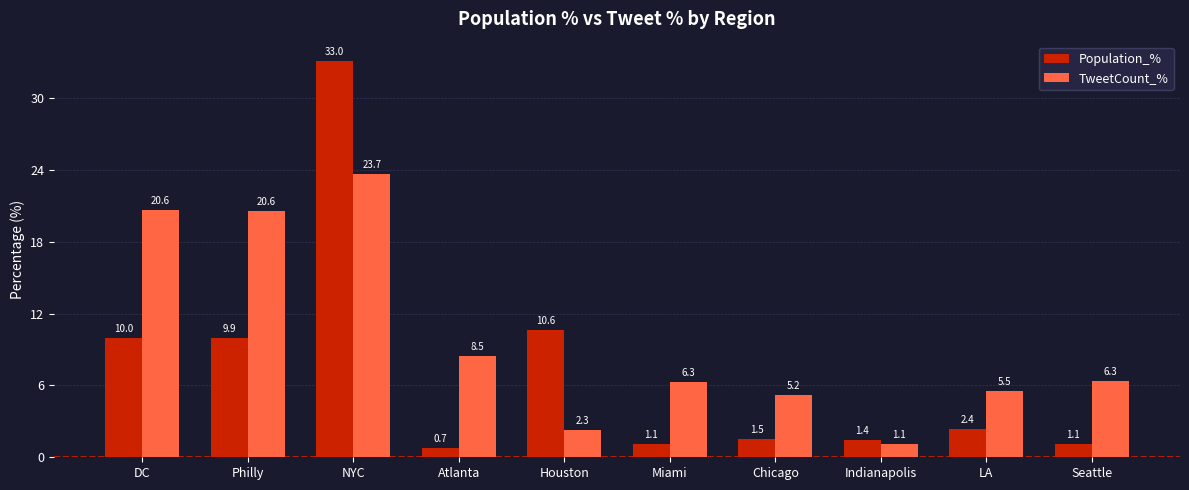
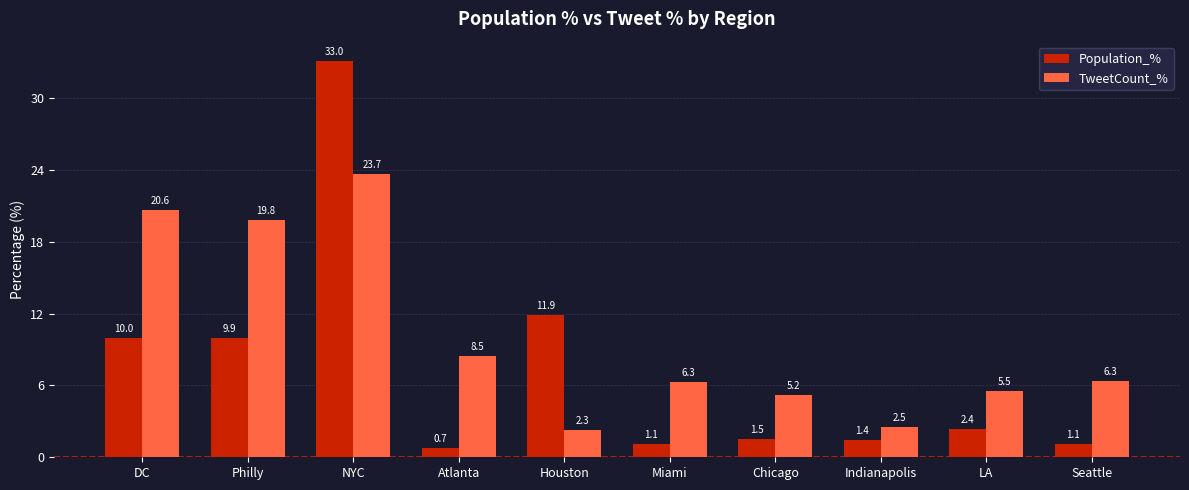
TweetCount_%, Philly: 20.6 -> 19.8
Population_%, Houston: 10.6 -> 11.9
TweetCount_%, Indianapolis: 1.1 -> 2.5
